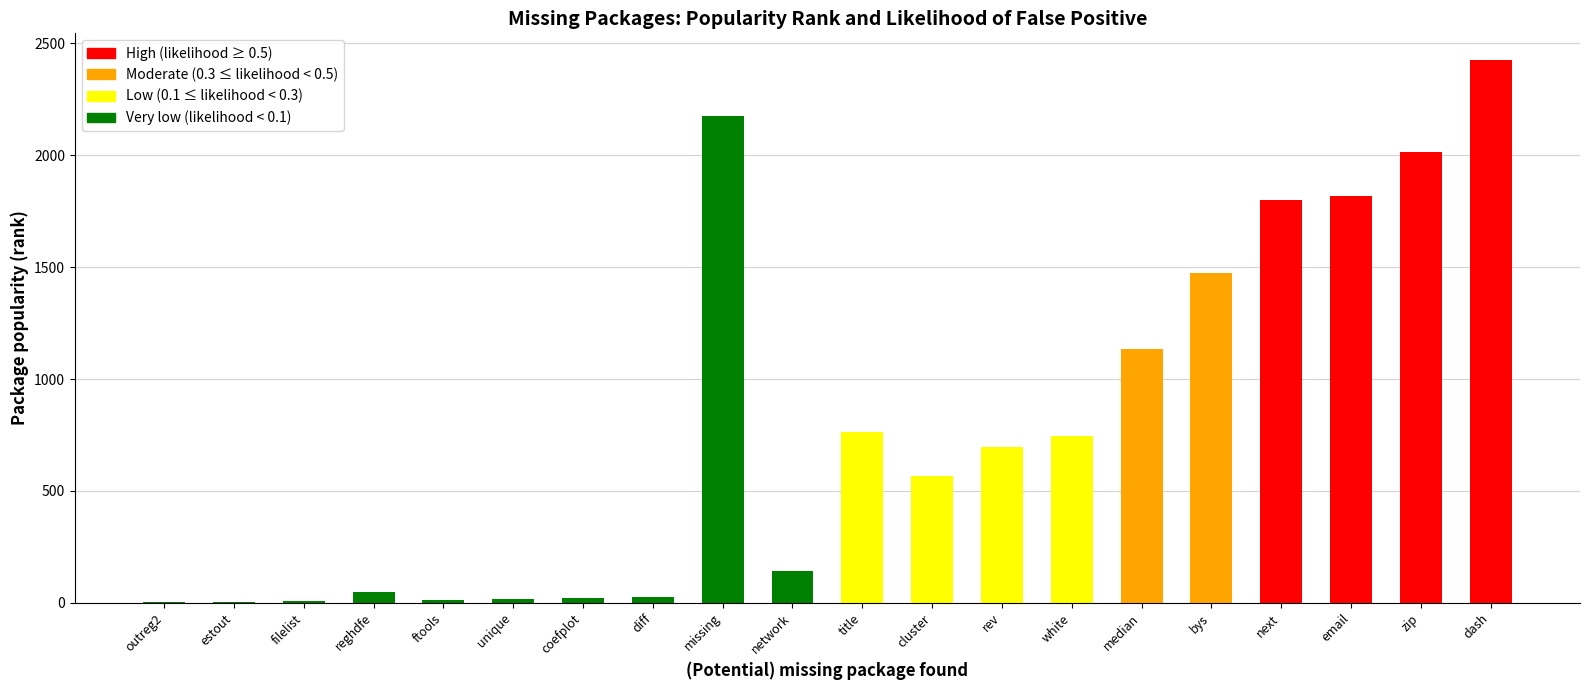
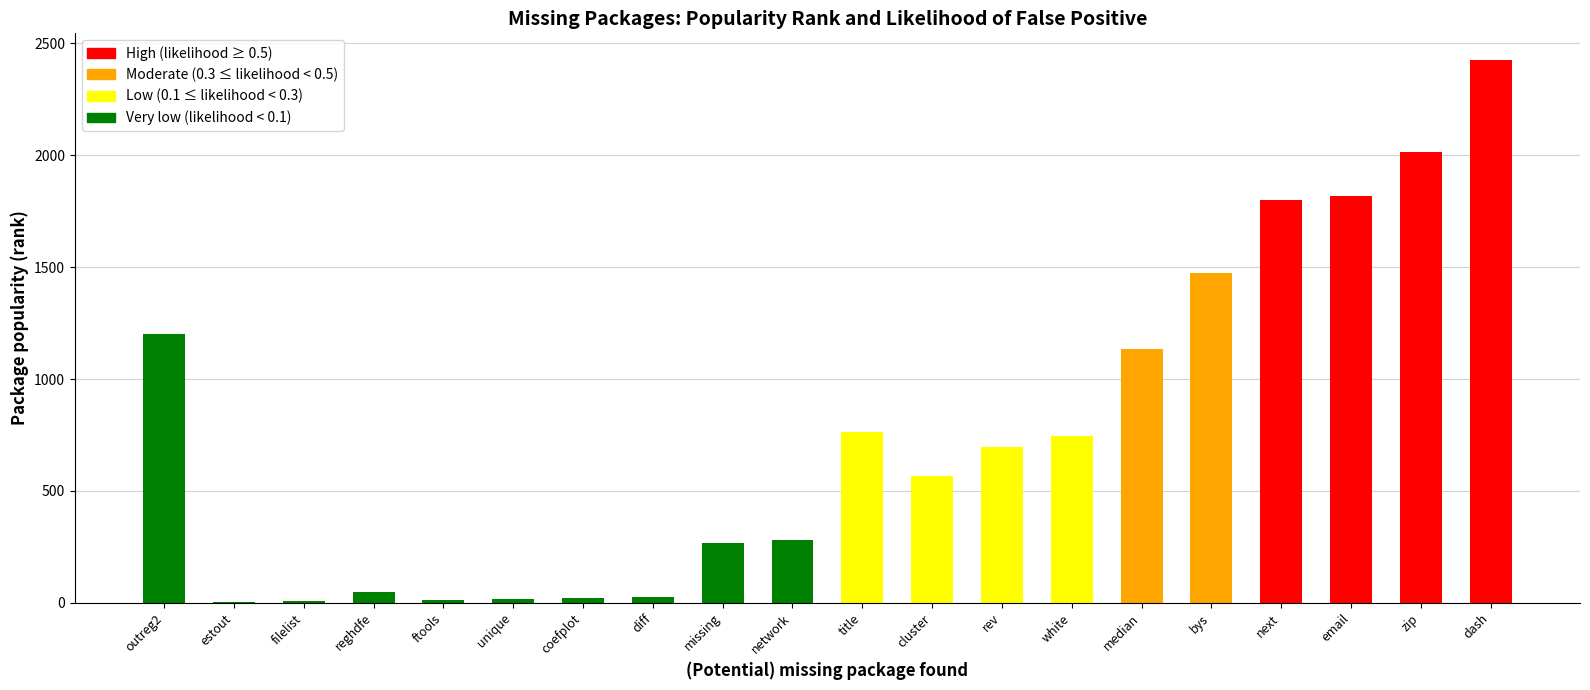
outreg2: 0 -> 1200
missing: 2180 -> 270
network: 140 -> 280
